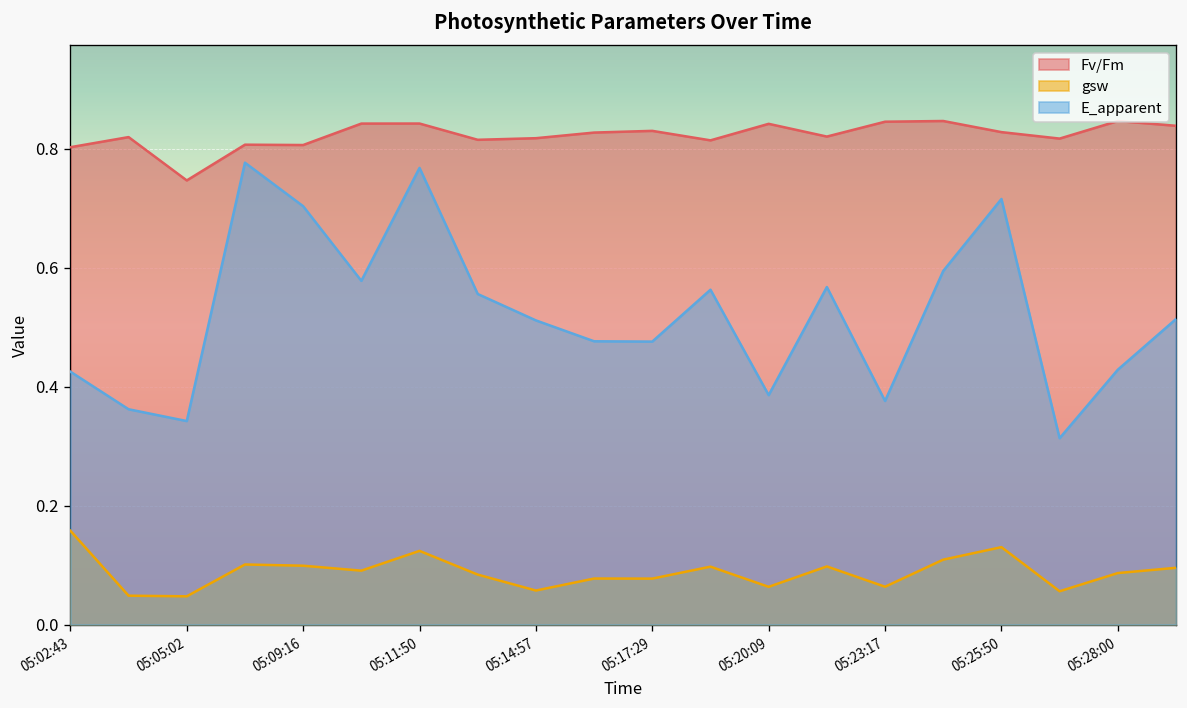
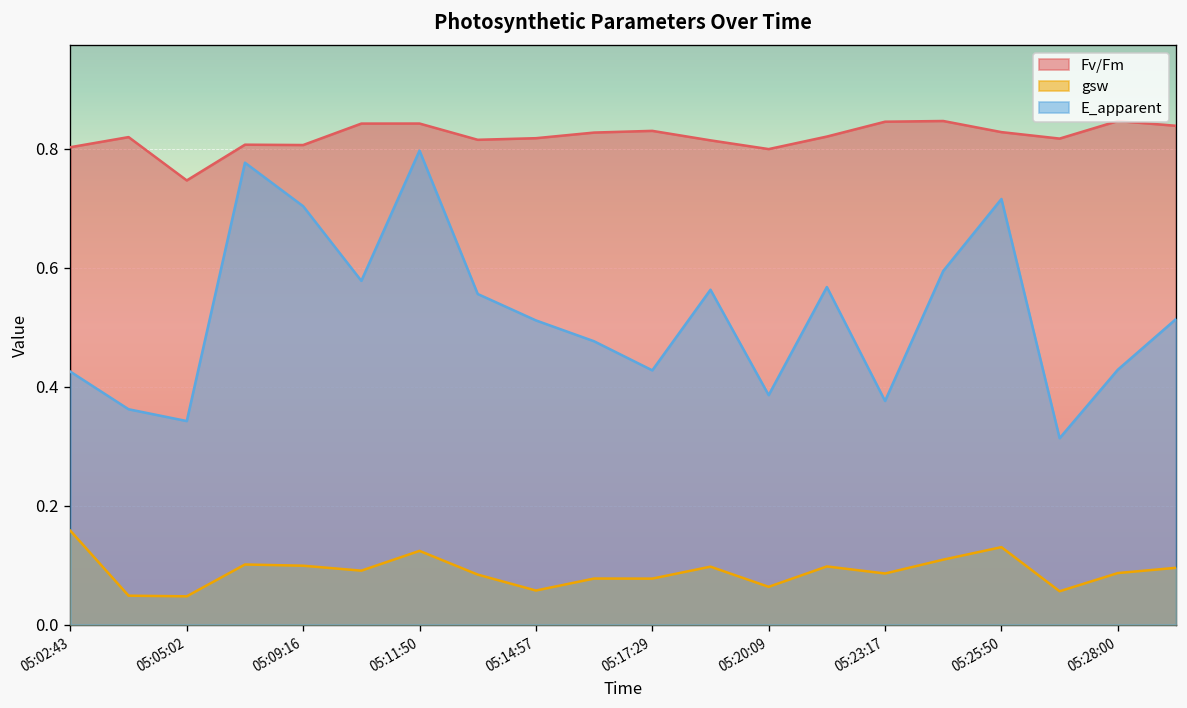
E_apparent, 05:11:50: 0.77 -> 0.80
E_apparent, 05:17:29: 0.48 -> 0.43
Fv/Fm, 05:20:09: 0.84 -> 0.80
gsw, 05:23:17: 0.06 -> 0.09
